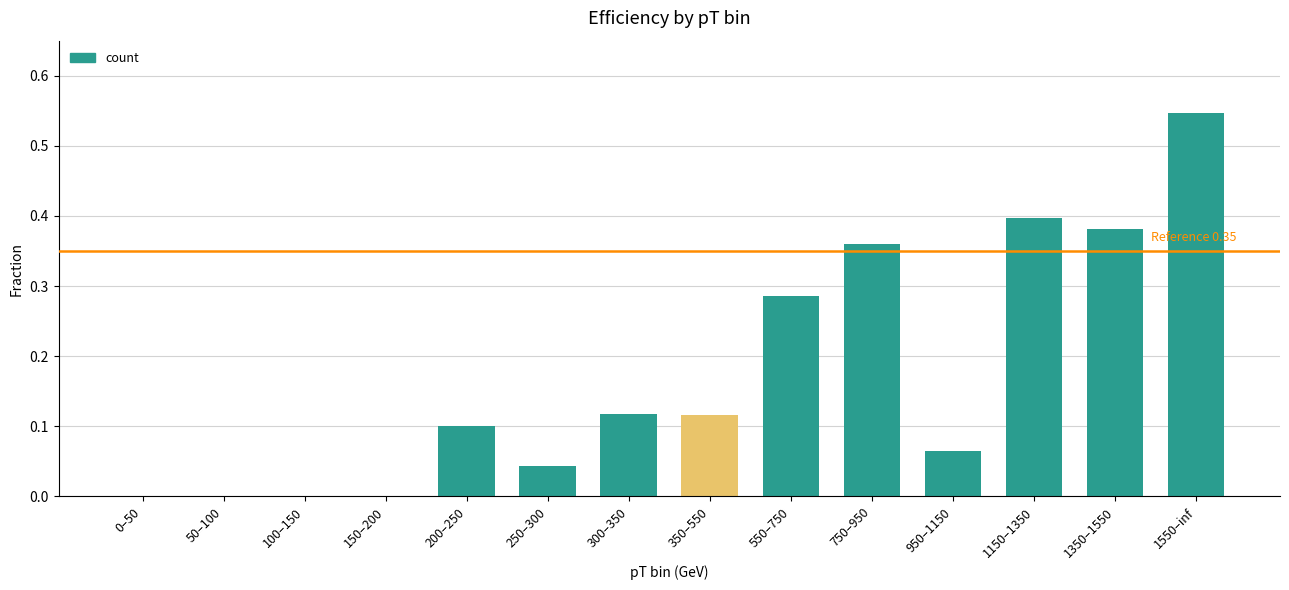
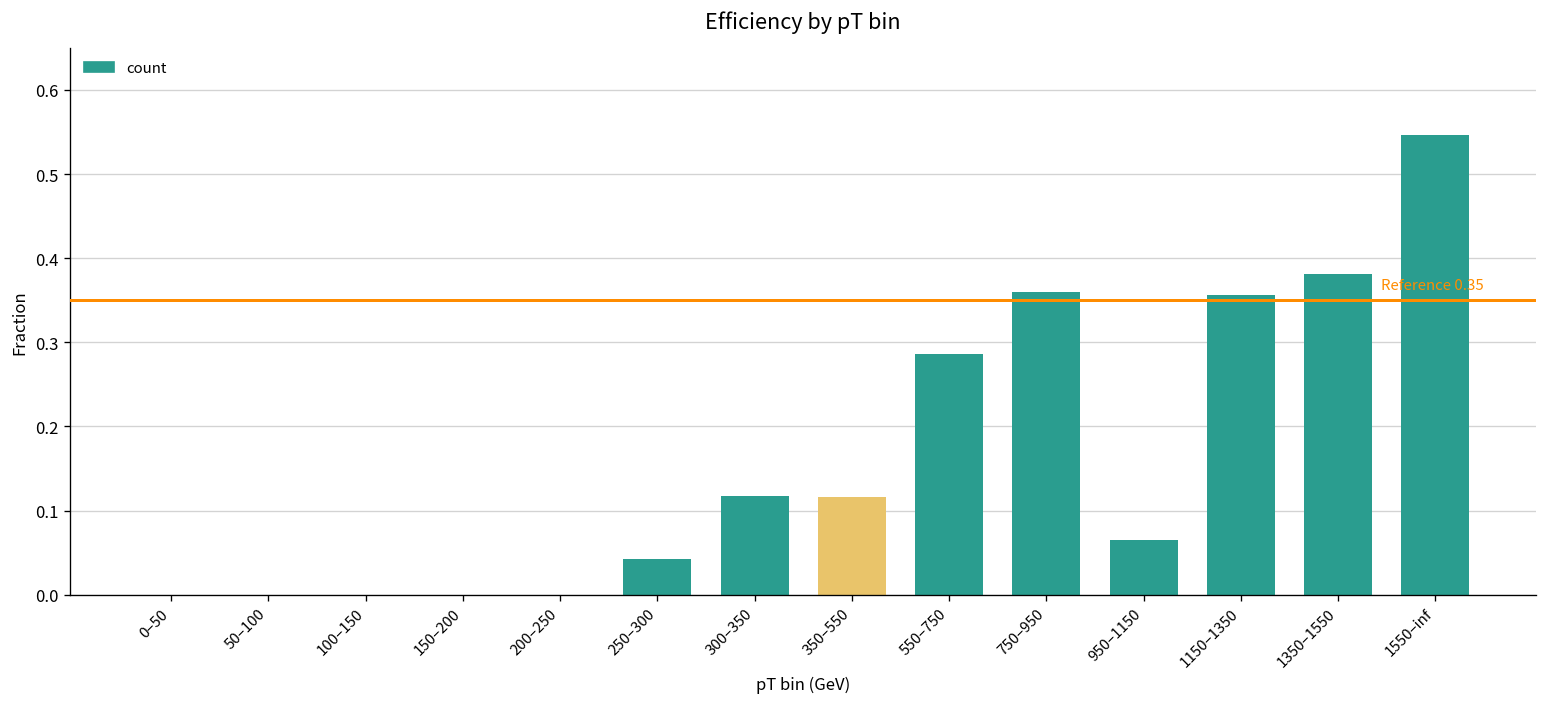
200–250: 0.1 -> 0.0
1150–1350: 0.40 -> 0.36
